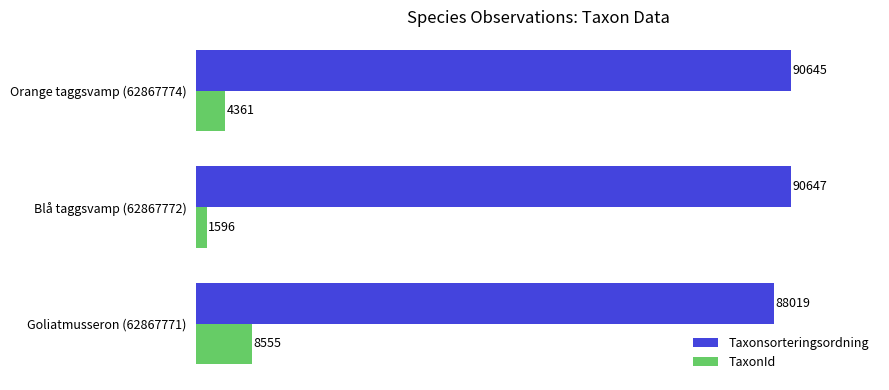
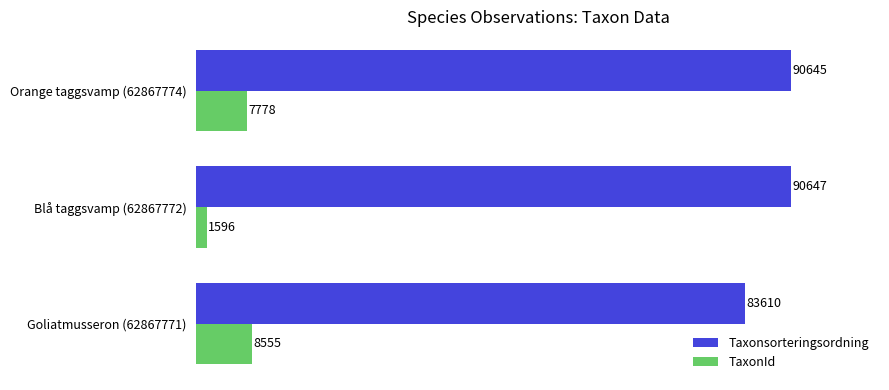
TaxonId, Orange taggsvamp (62867774): 4361 -> 7778
Taxonsorteringsordning, Goliatmusseron (62867771): 88019 -> 83610
